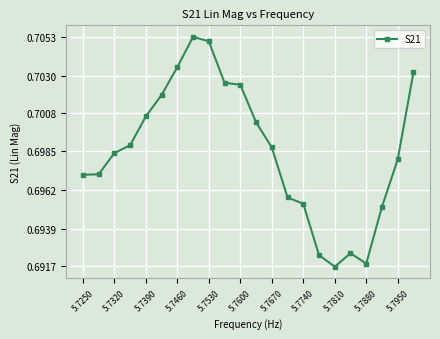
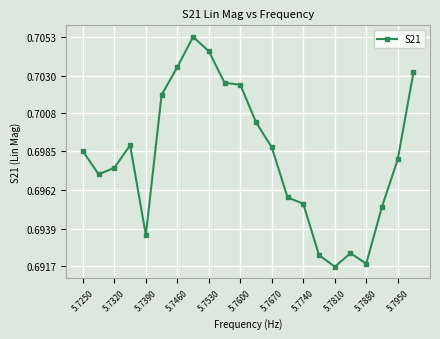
5.7250: 0.6971 -> 0.6985
5.7320: 0.6984 -> 0.6975
5.7390: 0.7006 -> 0.6935
5.7530: 0.7050 -> 0.7045
